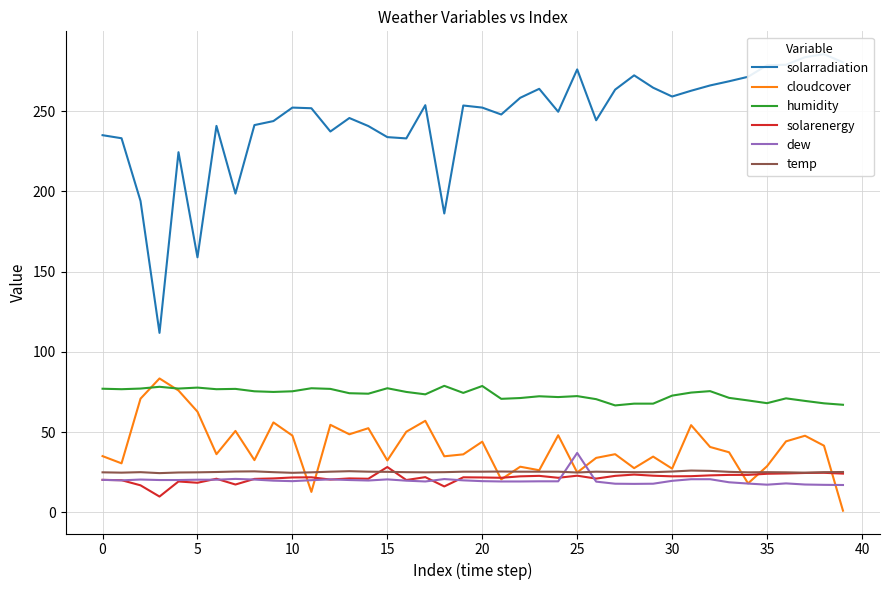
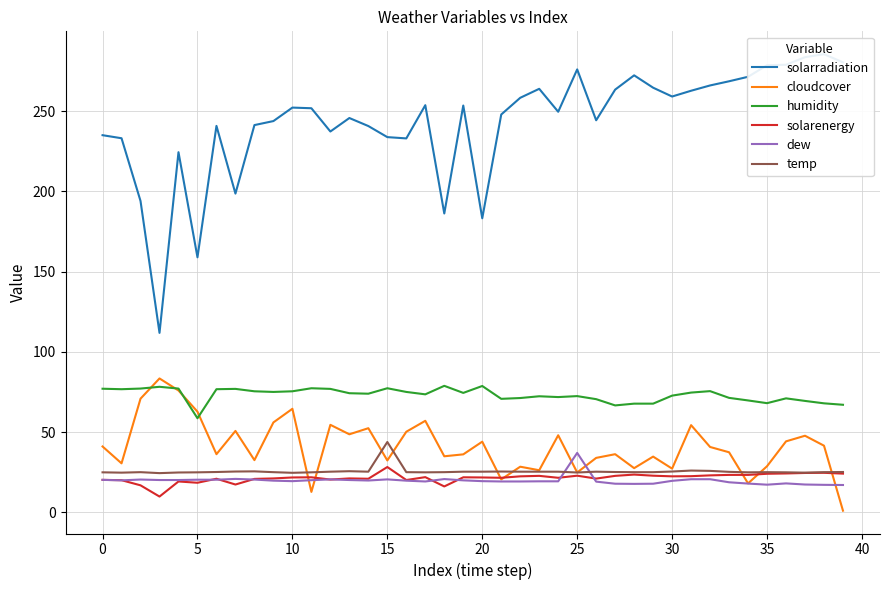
cloudcover, 0: 35 -> 41
humidity, 5: 78 -> 59
cloudcover, 10: 48 -> 65
temp, 15: 25 -> 44
solarradiation, 20: 252 -> 183
